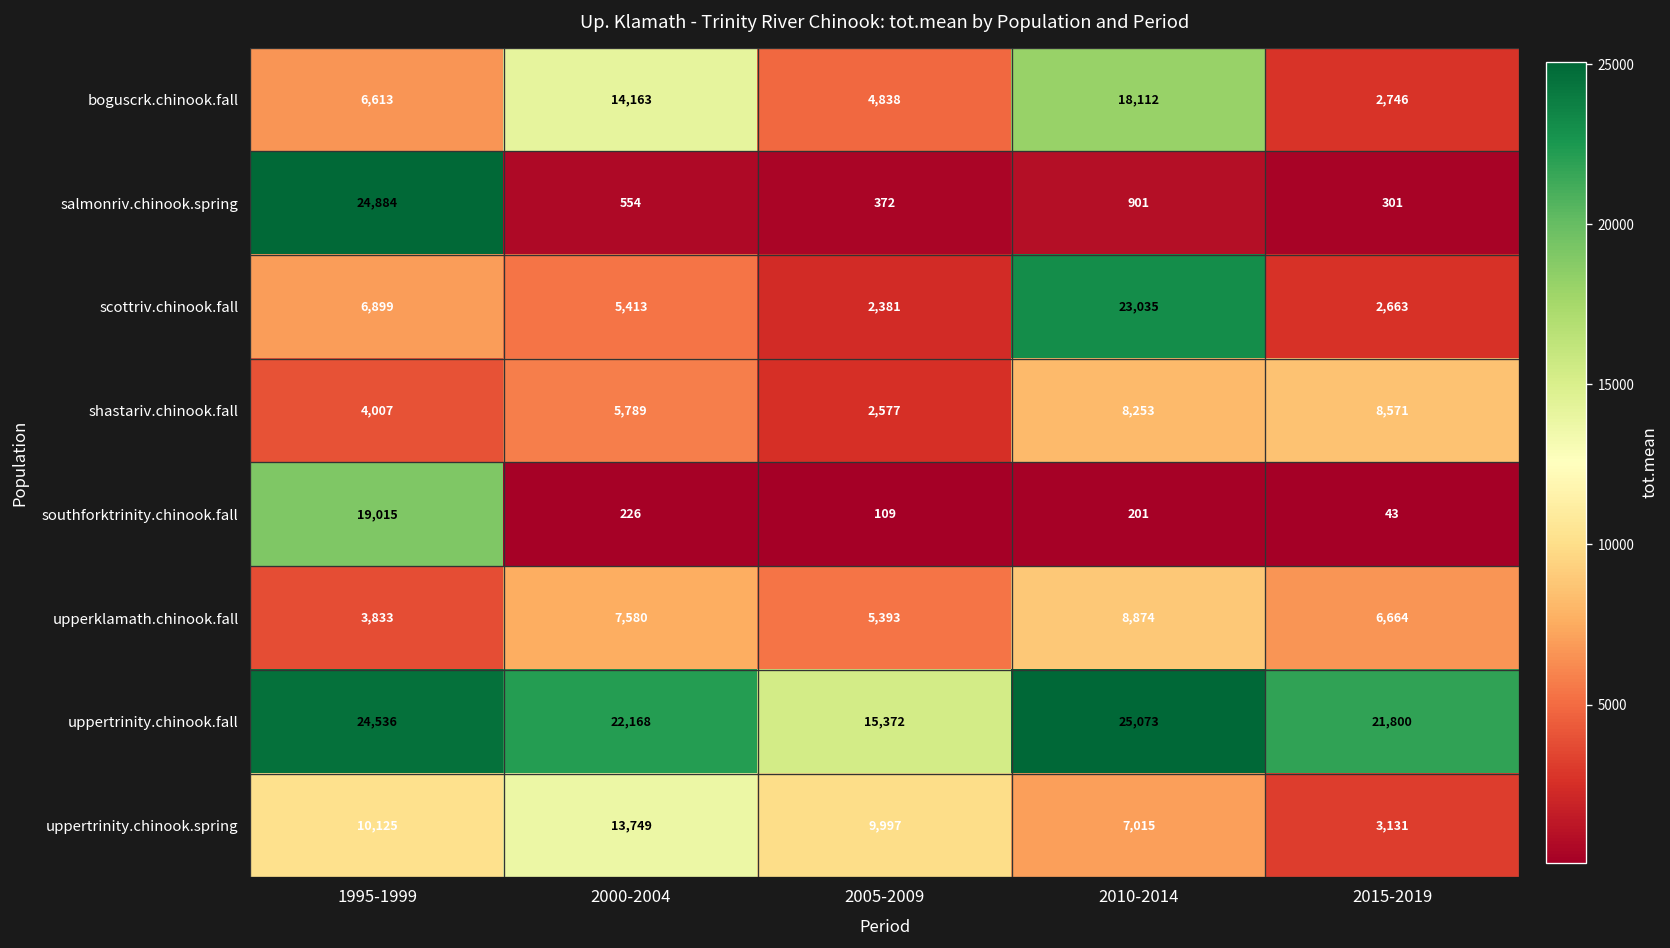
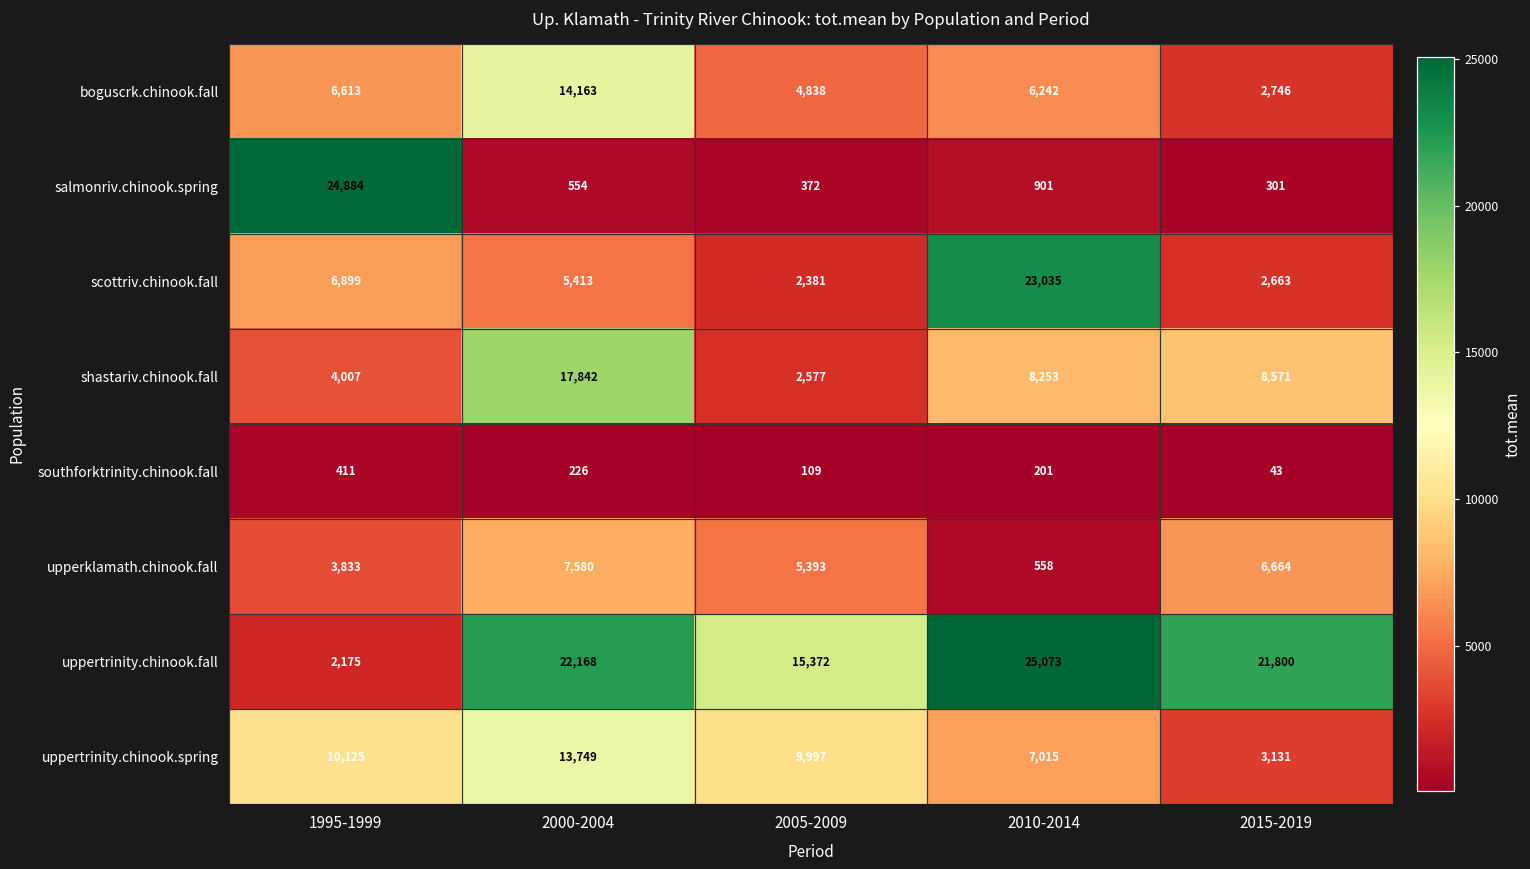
boguscrk.chinook.fall, 2010-2014: 18,112 -> 6,242
shastariv.chinook.fall, 2000-2004: 5,789 -> 17,842
southforktrinity.chinook.fall, 1995-1999: 19,015 -> 411
upperklamath.chinook.fall, 2010-2014: 8,874 -> 558
uppertrinity.chinook.fall, 1995-1999: 24,536 -> 2,175
